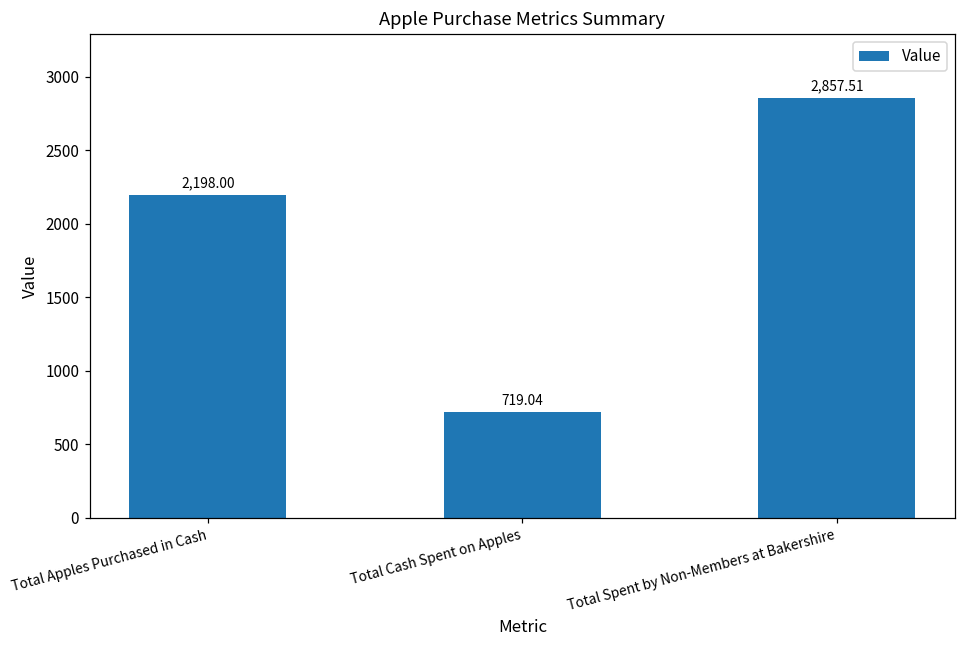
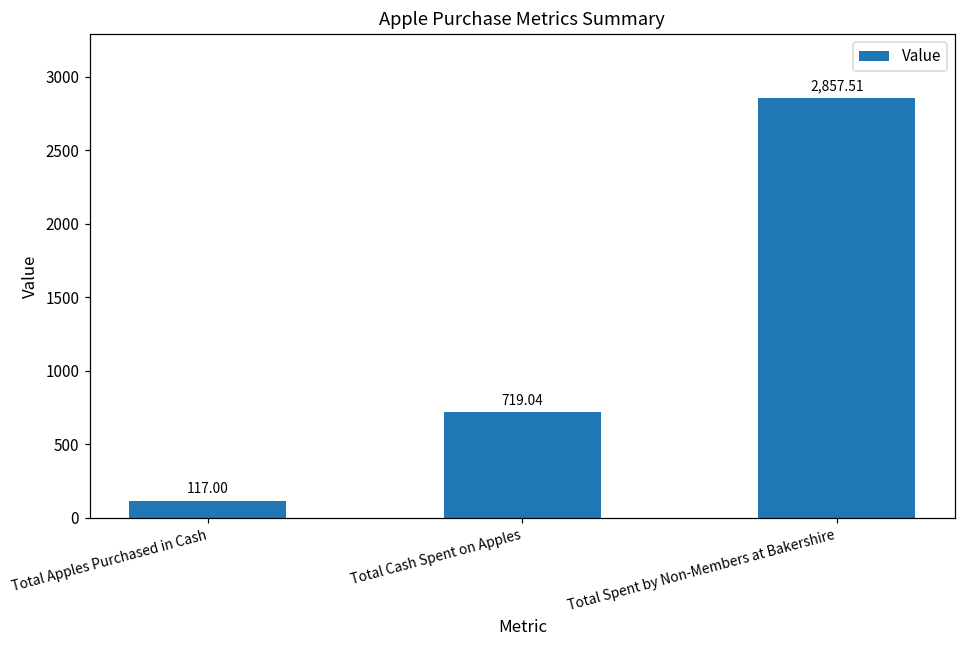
Total Apples Purchased in Cash: 2,198.00 -> 117.00
